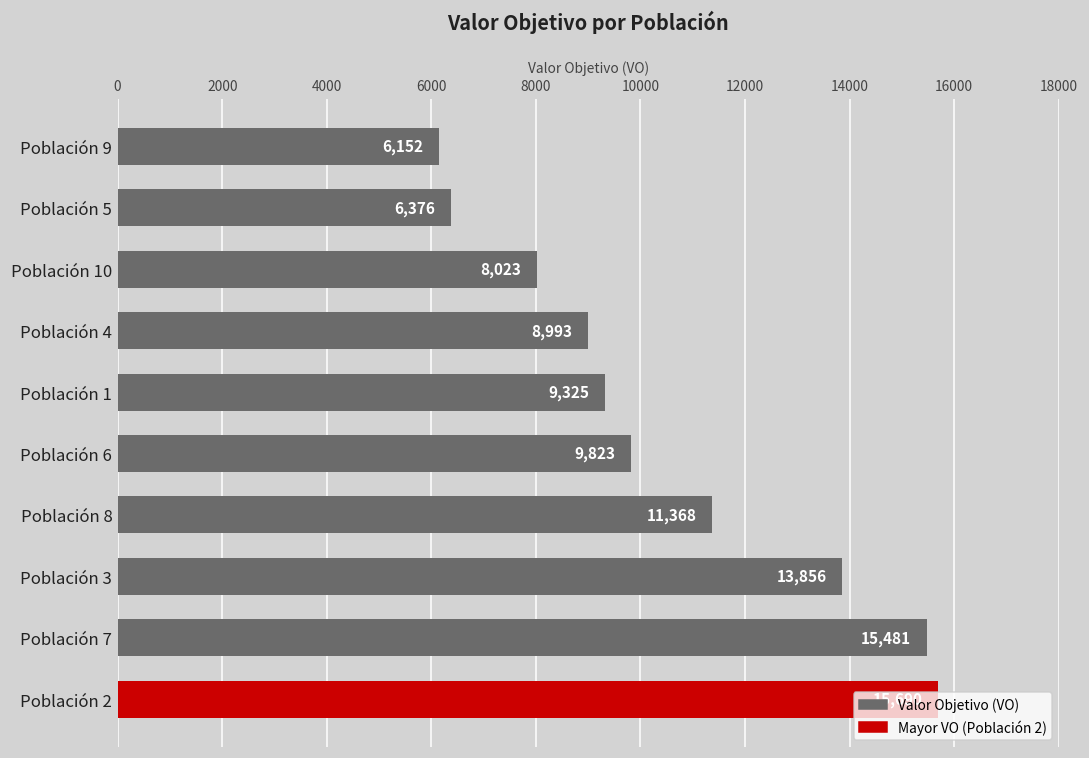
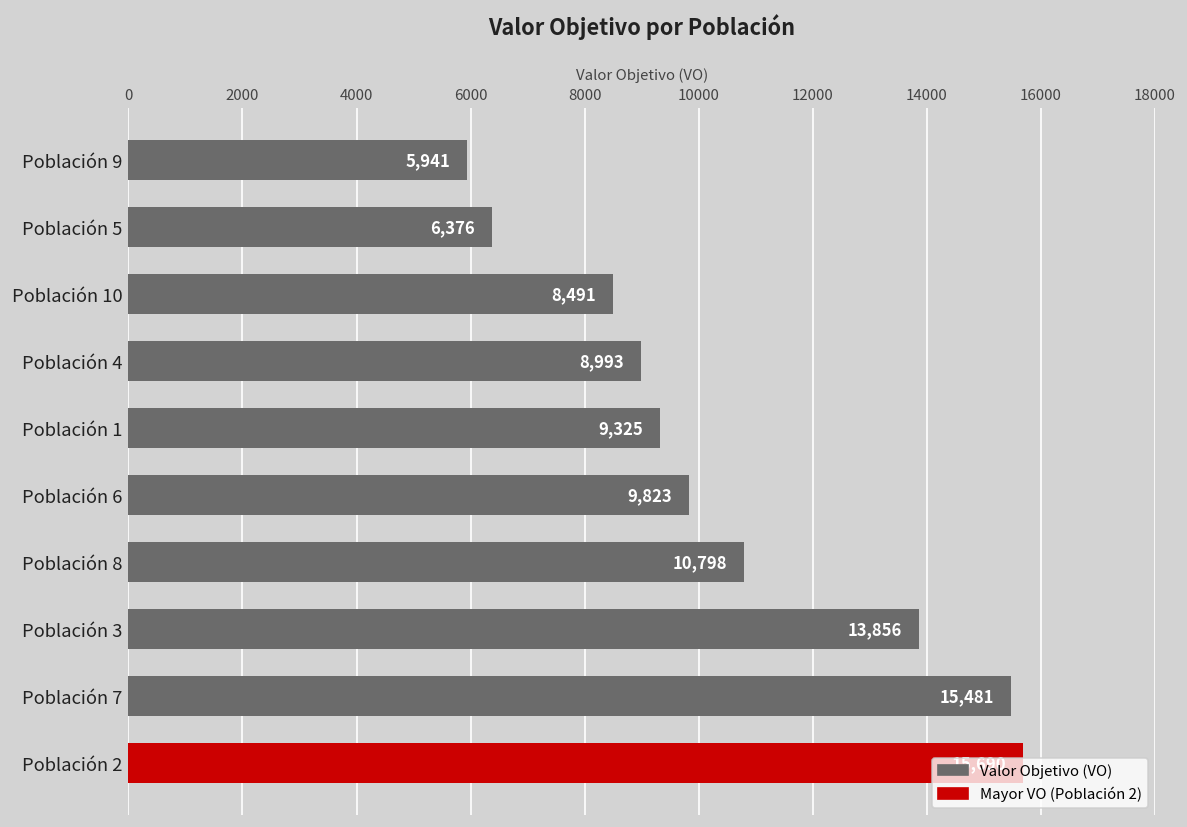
Población 9: 6,152 -> 5,941
Población 10: 8,023 -> 8,491
Población 8: 11,368 -> 10,798
